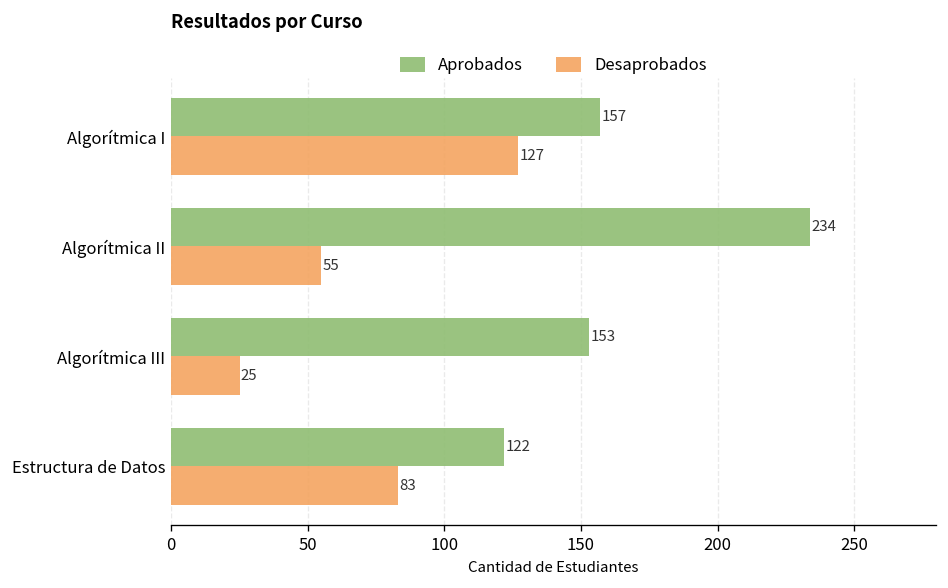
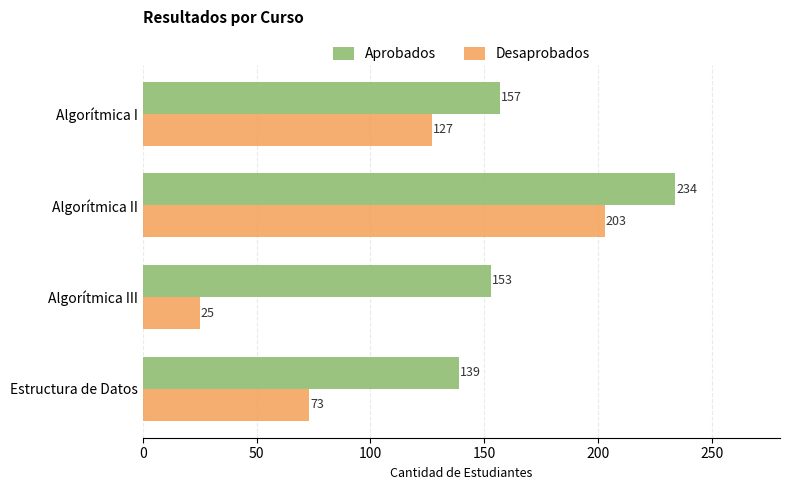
Desaprobados, Algorítmica II: 55 -> 203
Aprobados, Estructura de Datos: 122 -> 139
Desaprobados, Estructura de Datos: 83 -> 73
